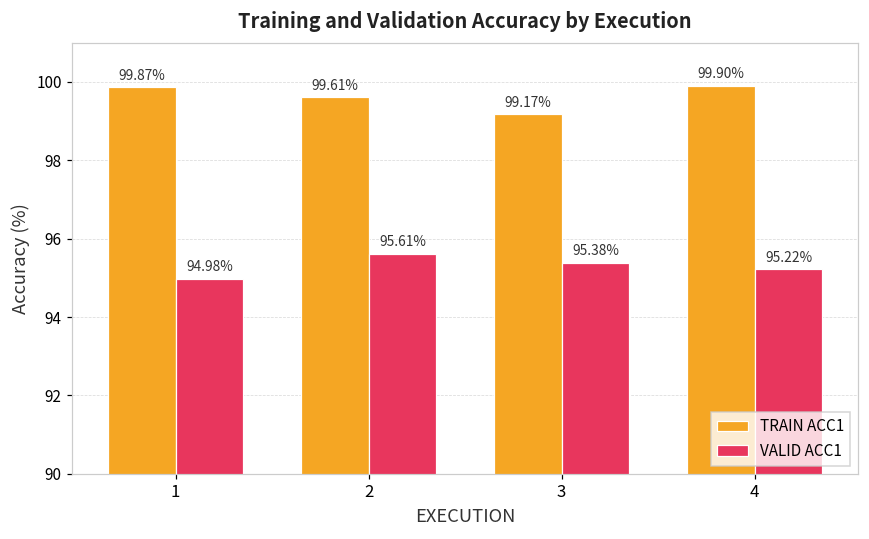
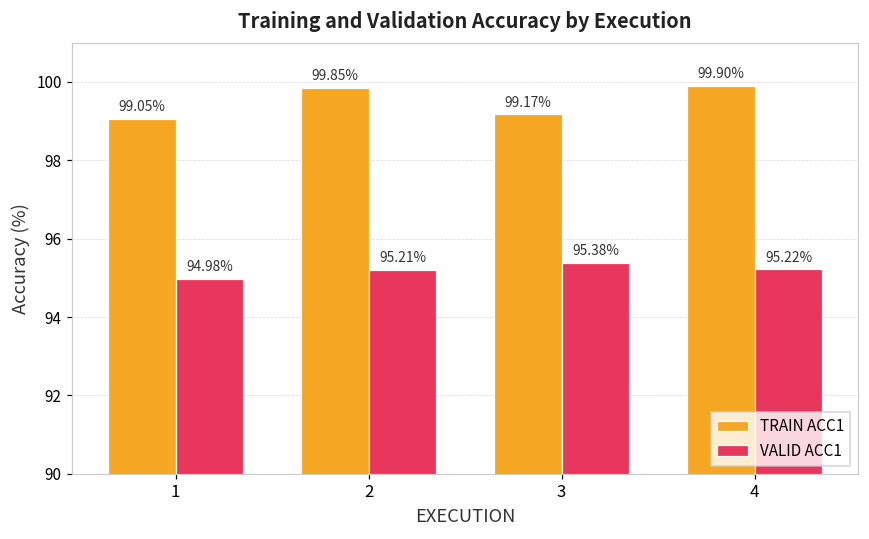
TRAIN ACC1, 1: 99.87% -> 99.05%
TRAIN ACC1, 2: 99.61% -> 99.85%
VALID ACC1, 2: 95.61% -> 95.21%
